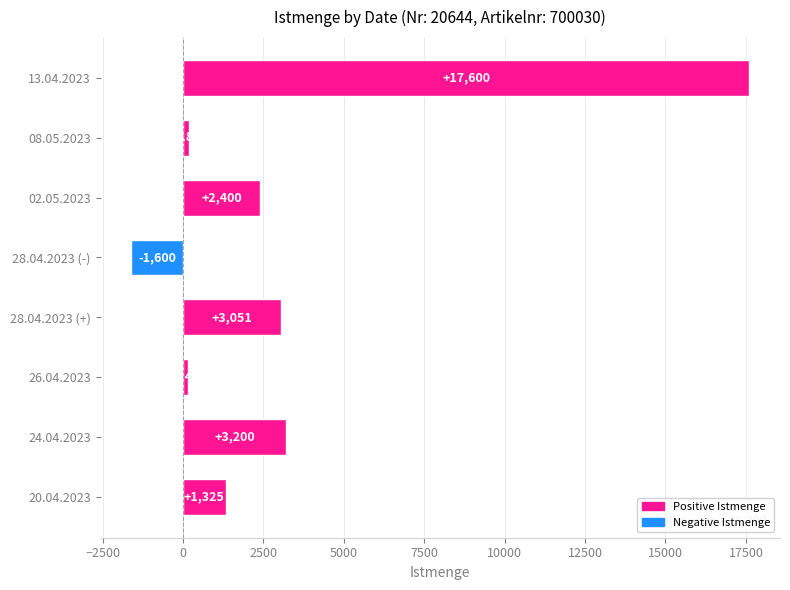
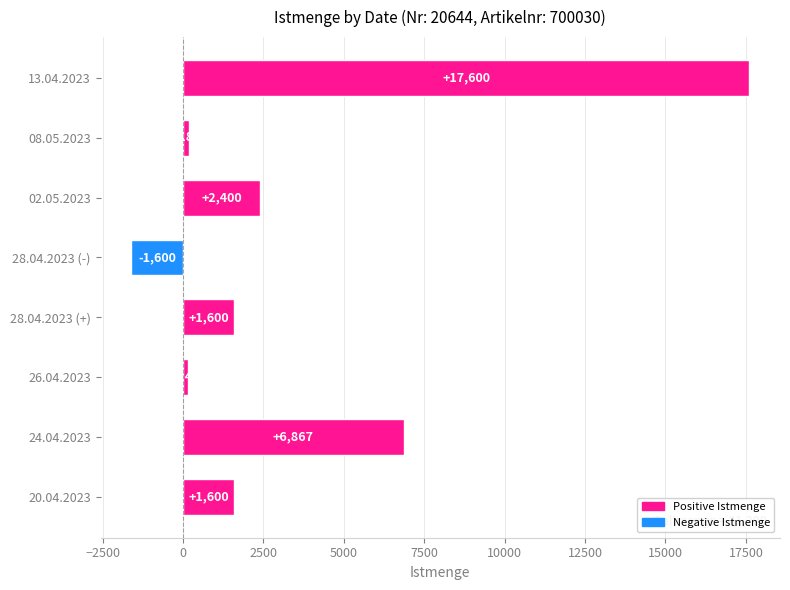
28.04.2023 (+): +3,051 -> +1,600
24.04.2023: +3,200 -> +6,867
20.04.2023: +1,325 -> +1,600
